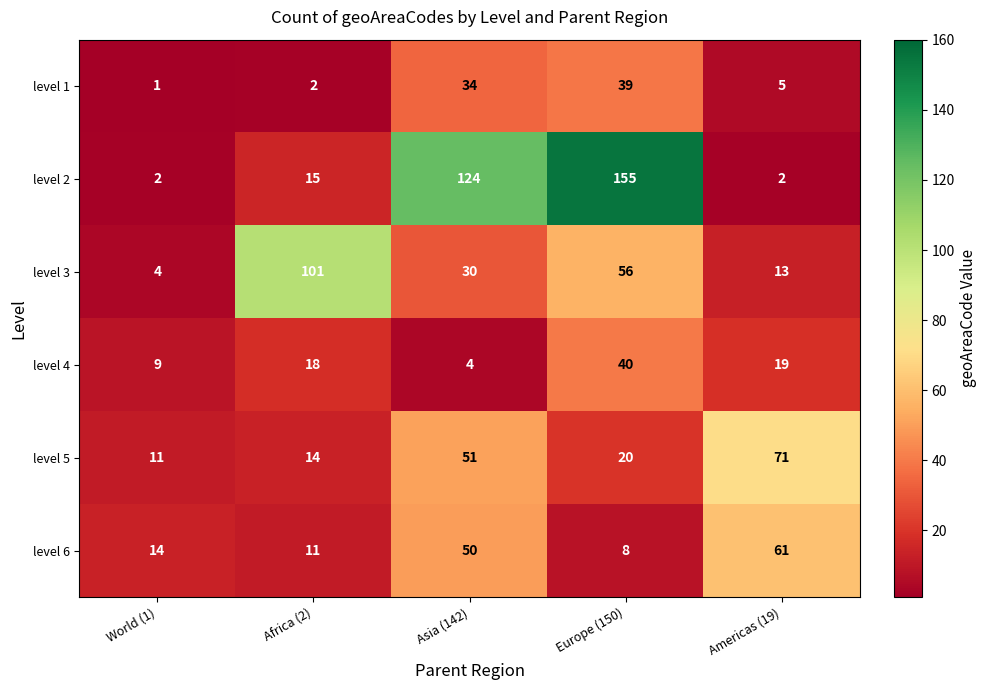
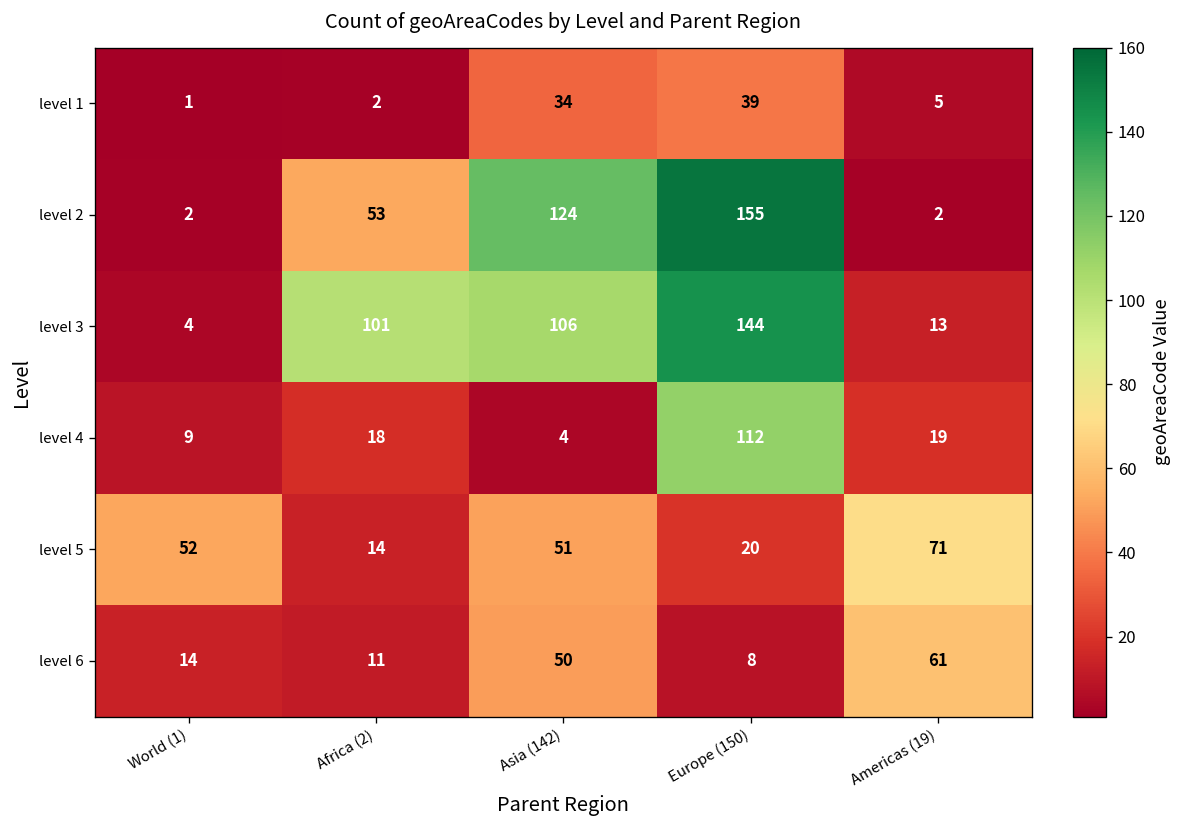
level 2, Africa (2): 15 -> 53
level 3, Asia (142): 30 -> 106
level 3, Europe (150): 56 -> 144
level 4, Europe (150): 40 -> 112
level 5, World (1): 11 -> 52
